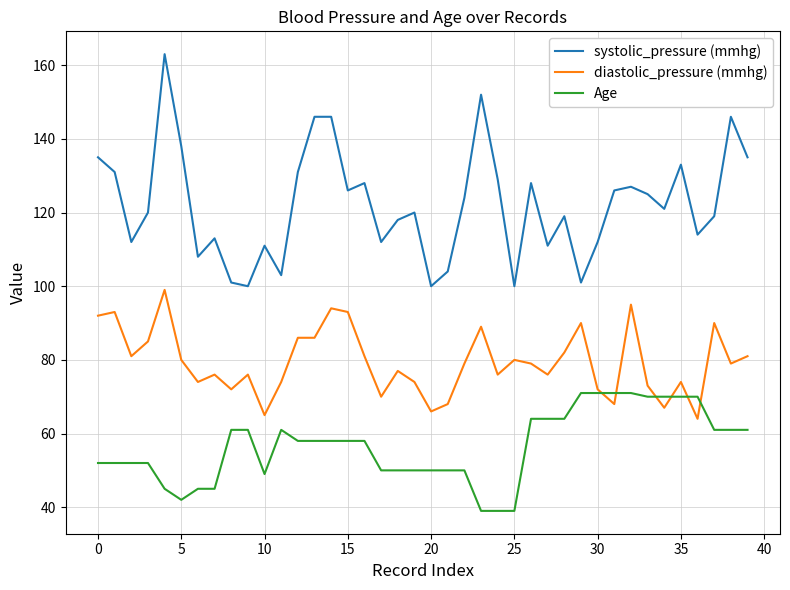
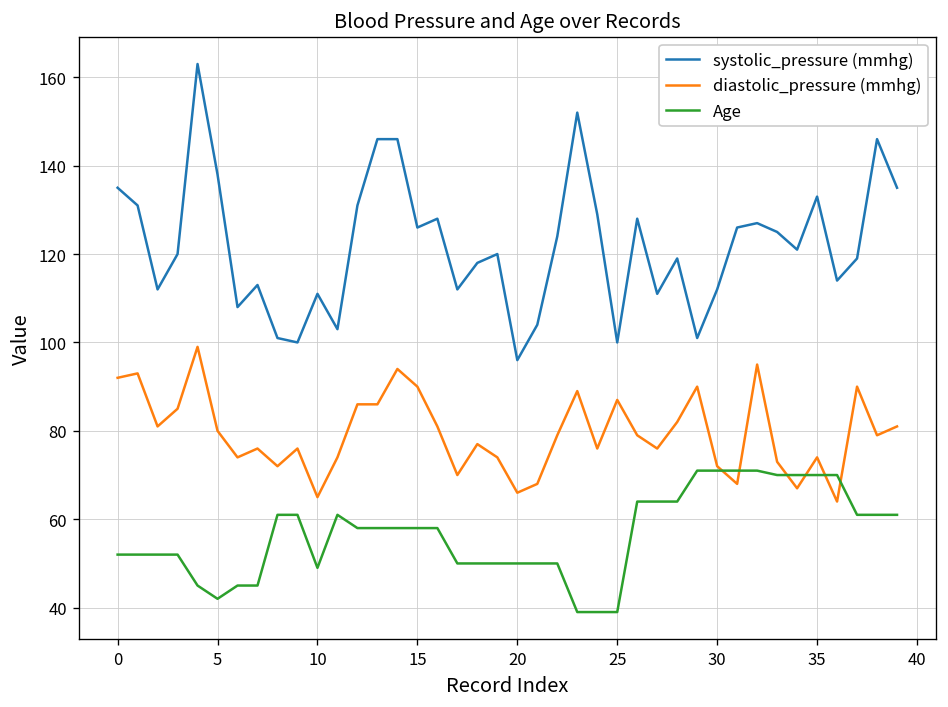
diastolic_pressure (mmhg), 15: 93 -> 90
systolic_pressure (mmhg), 20: 100 -> 96
diastolic_pressure (mmhg), 25: 80 -> 87
